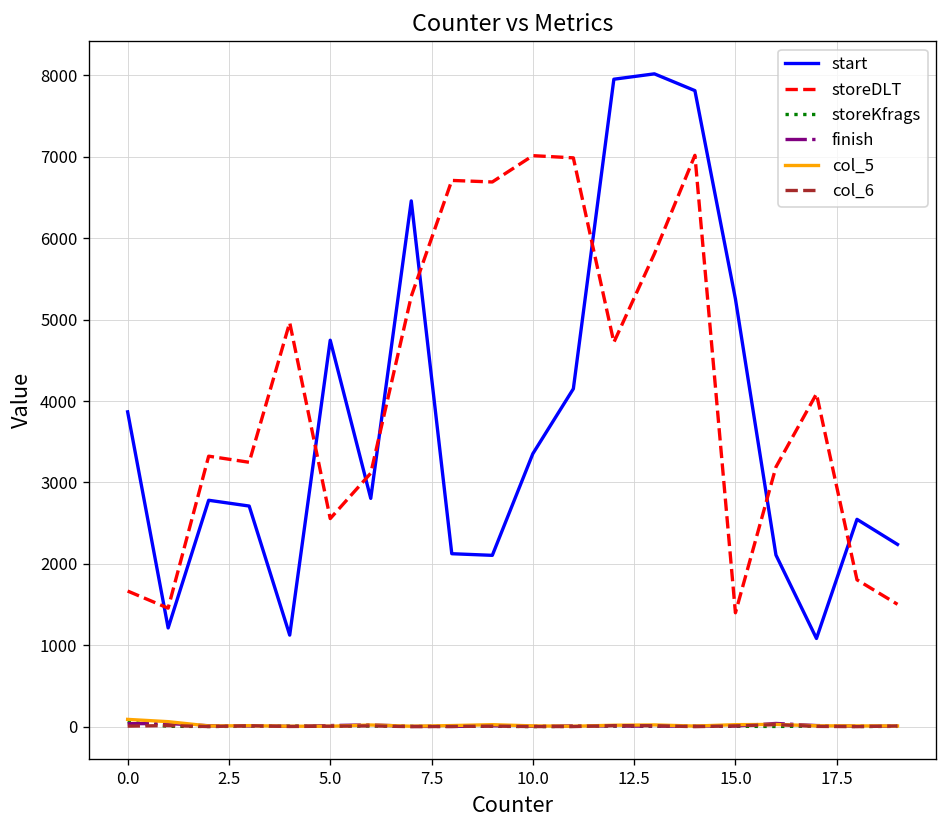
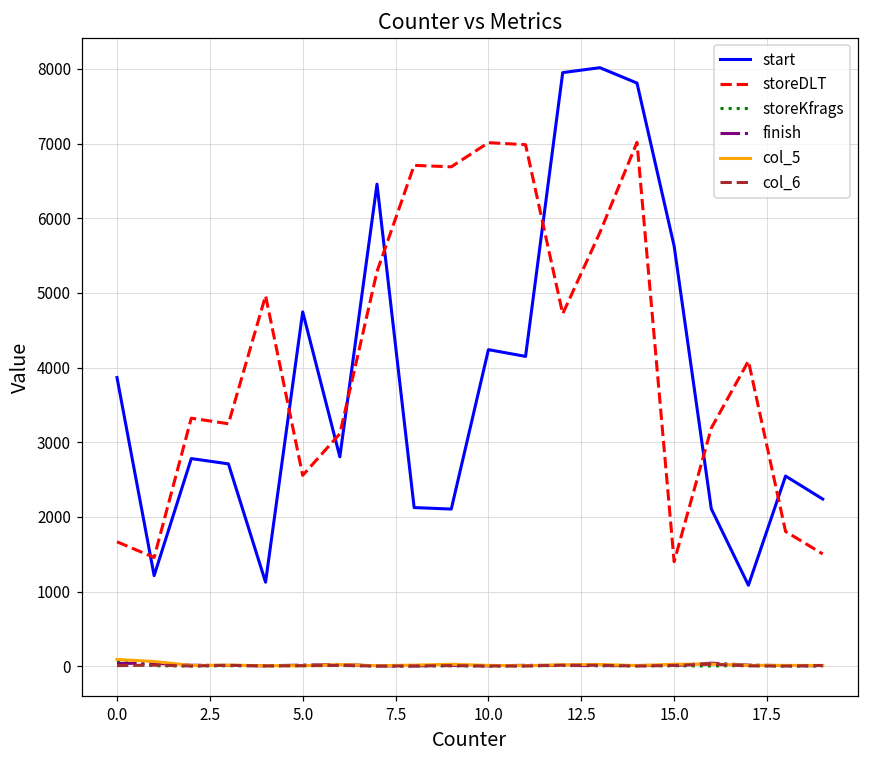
start, 10.0: 3400 -> 4200
start, 15.0: 5300 -> 5600
